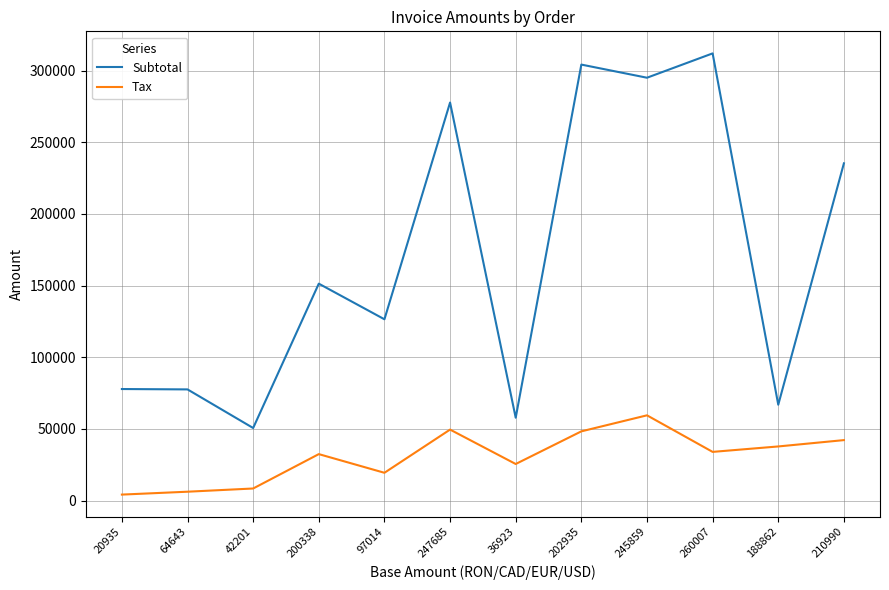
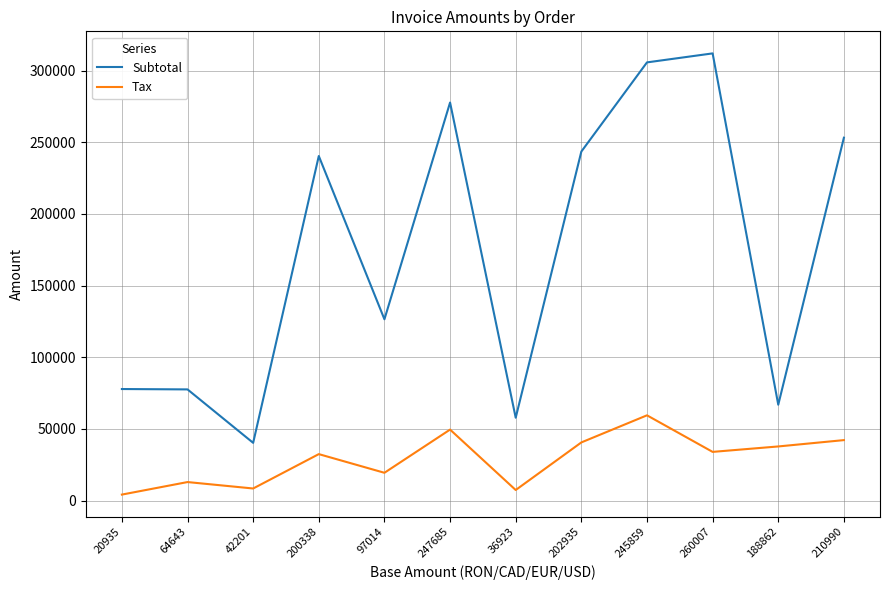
Tax, 64643: 6000 -> 13000
Subtotal, 42201: 51000 -> 40000
Subtotal, 200338: 151000 -> 240000
Tax, 36923: 26000 -> 7000
Subtotal, 202935: 304000 -> 244000
Tax, 202935: 48000 -> 41000
Subtotal, 245859: 295000 -> 306000
Subtotal, 210990: 235000 -> 253000
